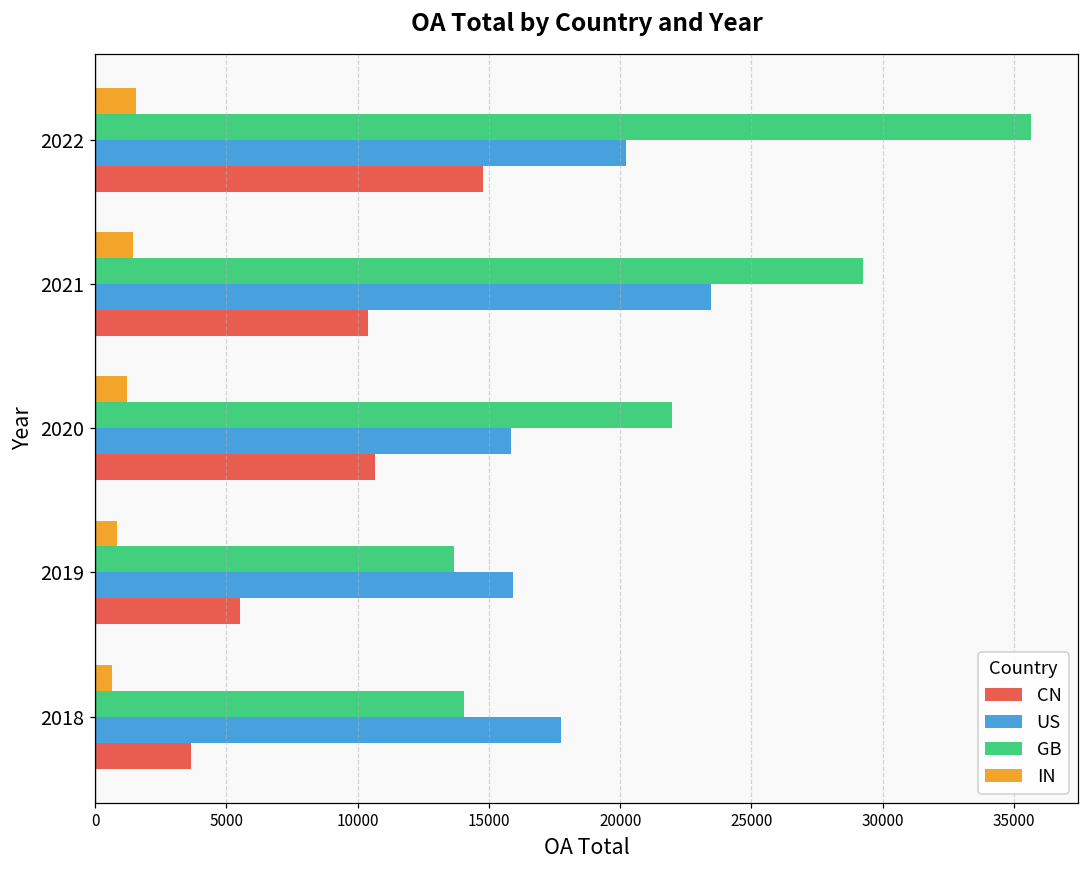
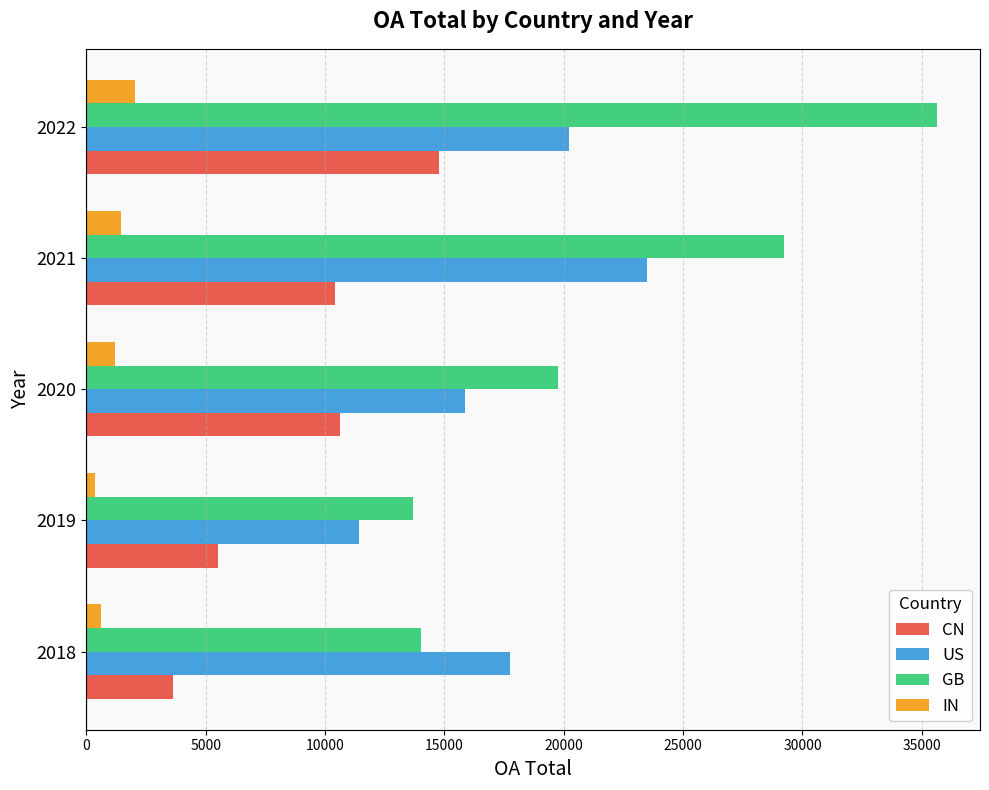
IN, 2022: 1500 -> 2000
GB, 2020: 22000 -> 19700
IN, 2019: 800 -> 400
US, 2019: 15900 -> 11400
